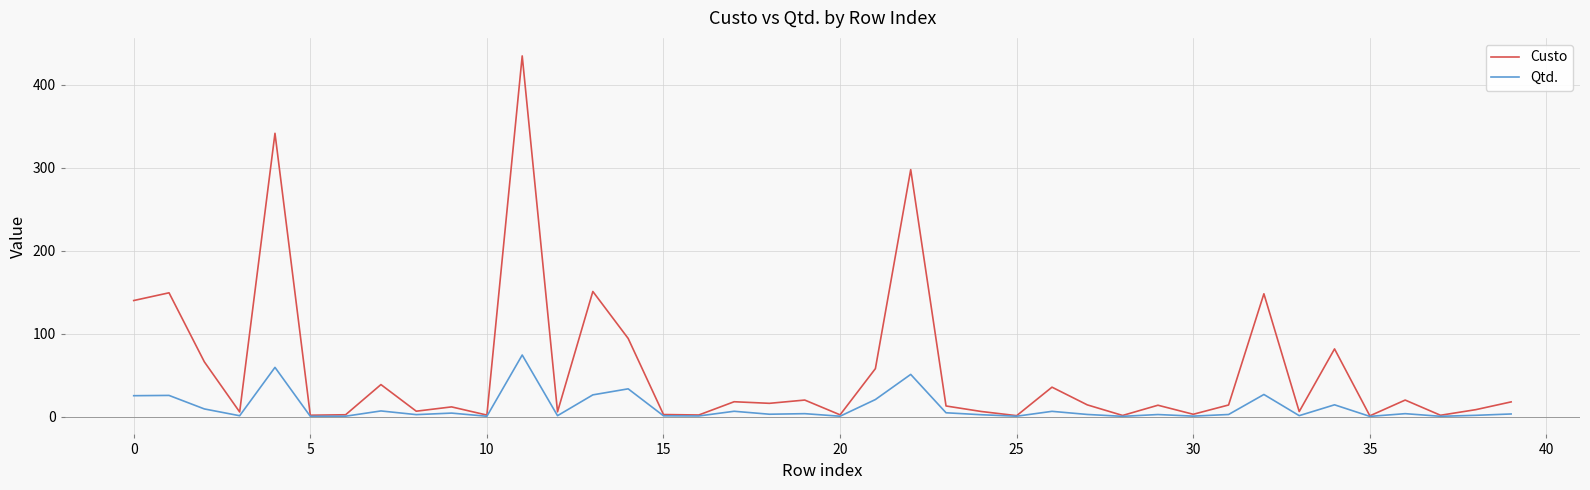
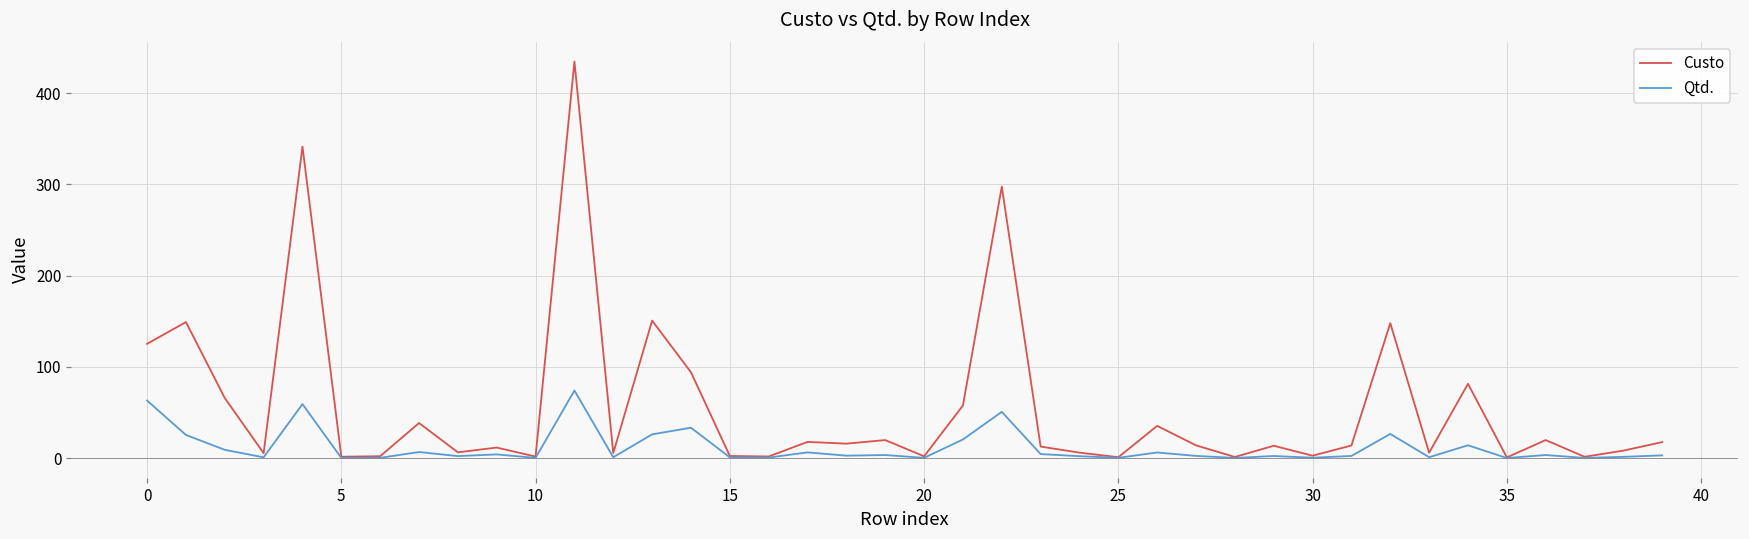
Custo, 0: 140 -> 130
Qtd., 0: 30 -> 60
